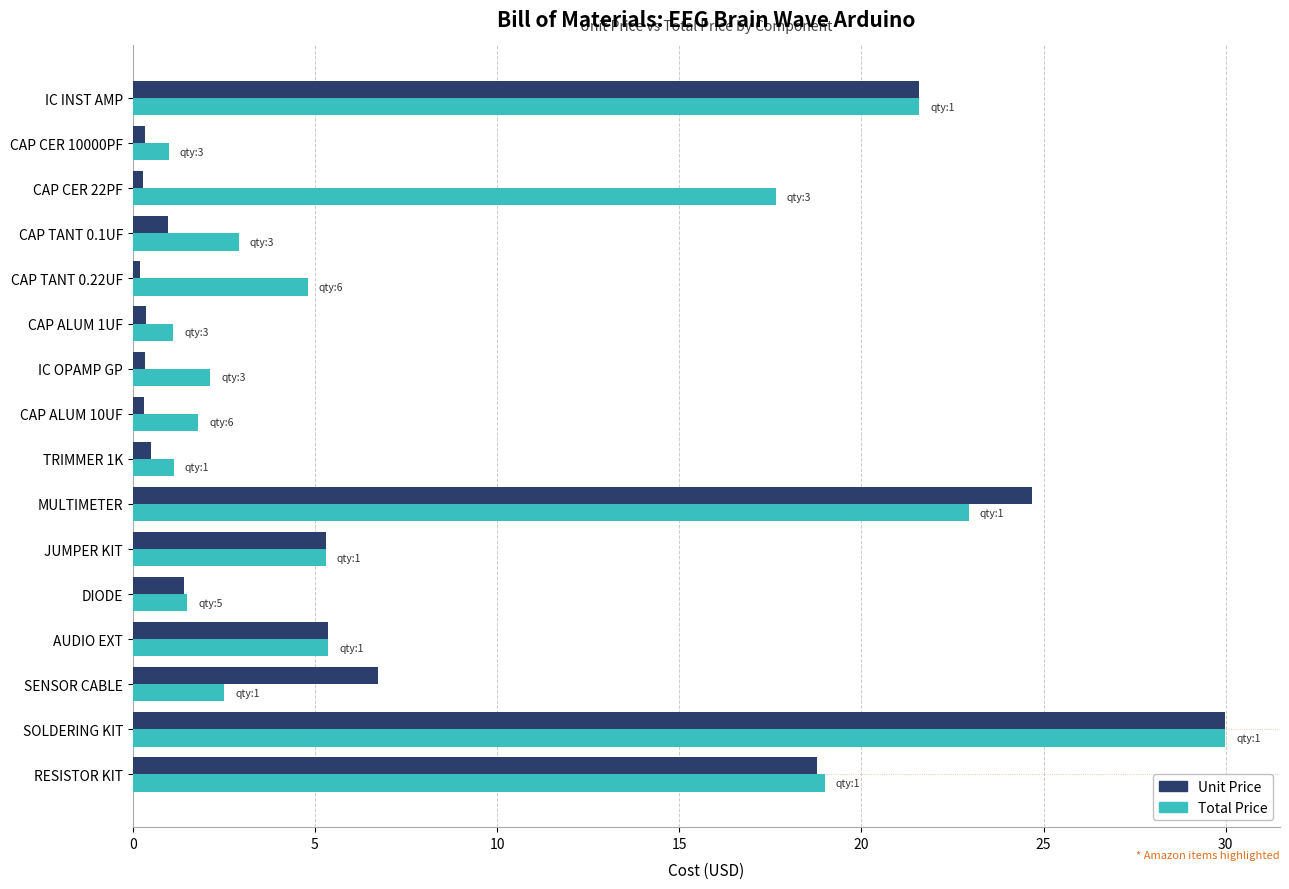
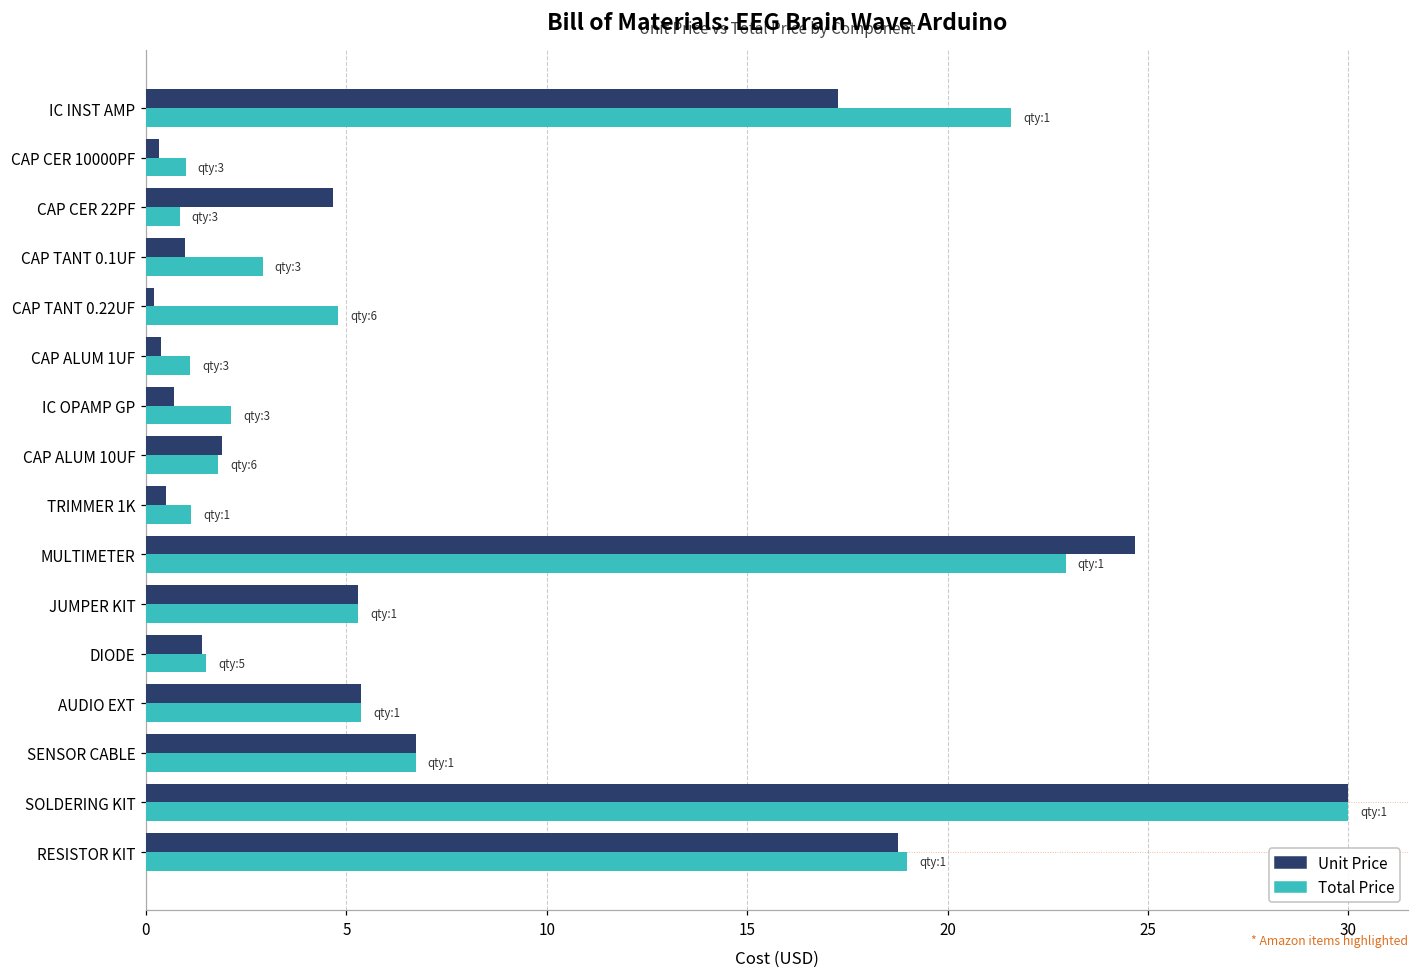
Unit Price, IC INST AMP: 21.6 -> 17.3
Unit Price, CAP CER 22PF: 0.3 -> 4.7
Total Price, CAP CER 22PF: 17.7 -> 0.8
Unit Price, IC OPAMP GP: 0.3 -> 0.7
Unit Price, CAP ALUM 10UF: 0.3 -> 1.9
Total Price, SENSOR CABLE: 2.5 -> 6.7
